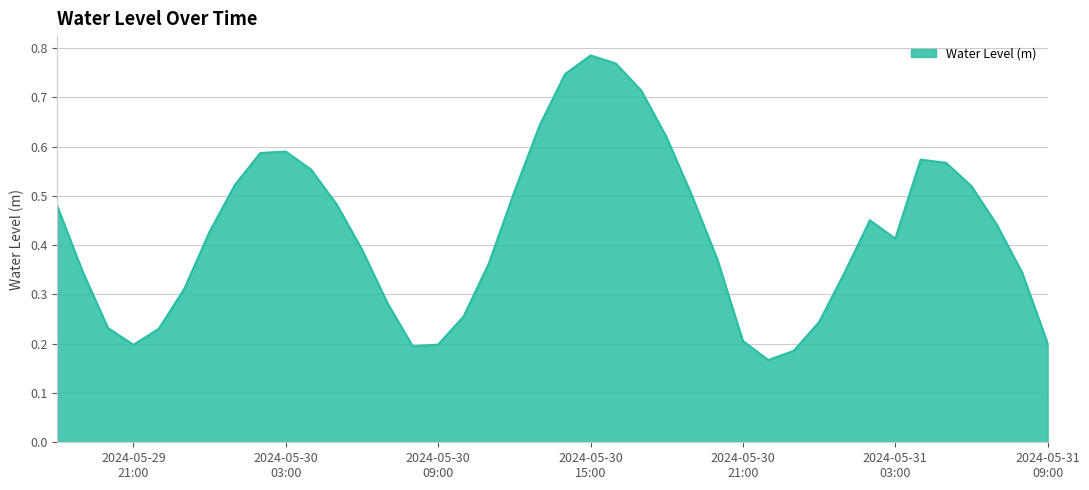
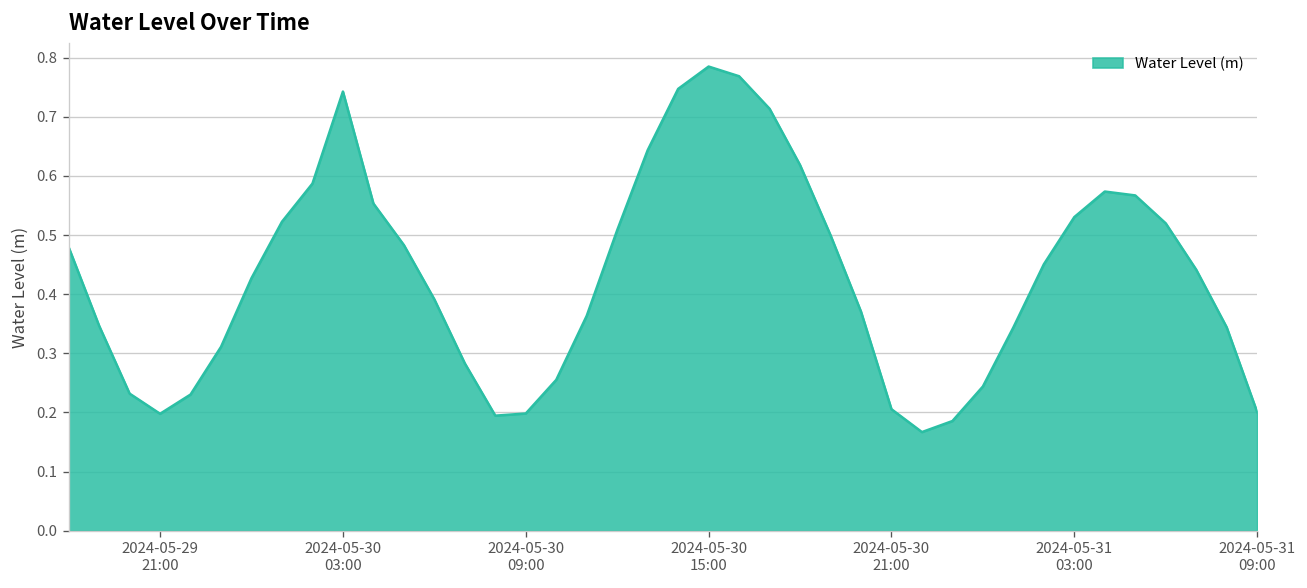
2024-05-30 03:00: 0.59 -> 0.74
2024-05-31 03:00: 0.41 -> 0.53
